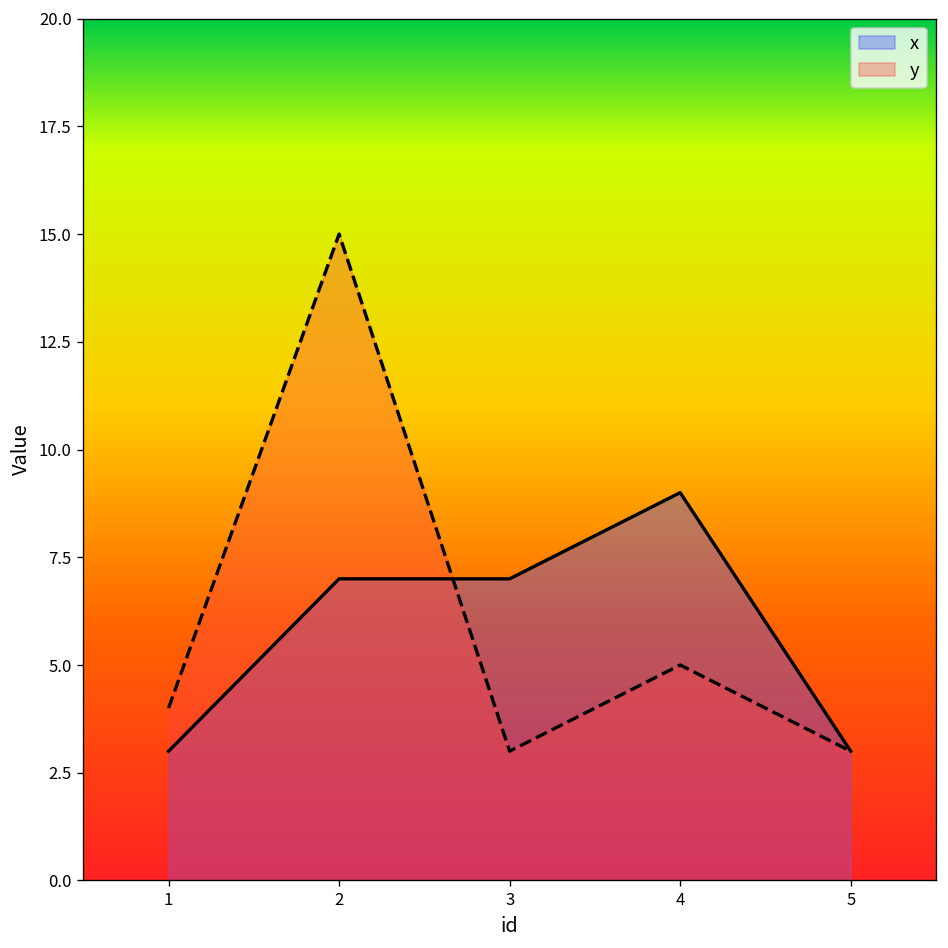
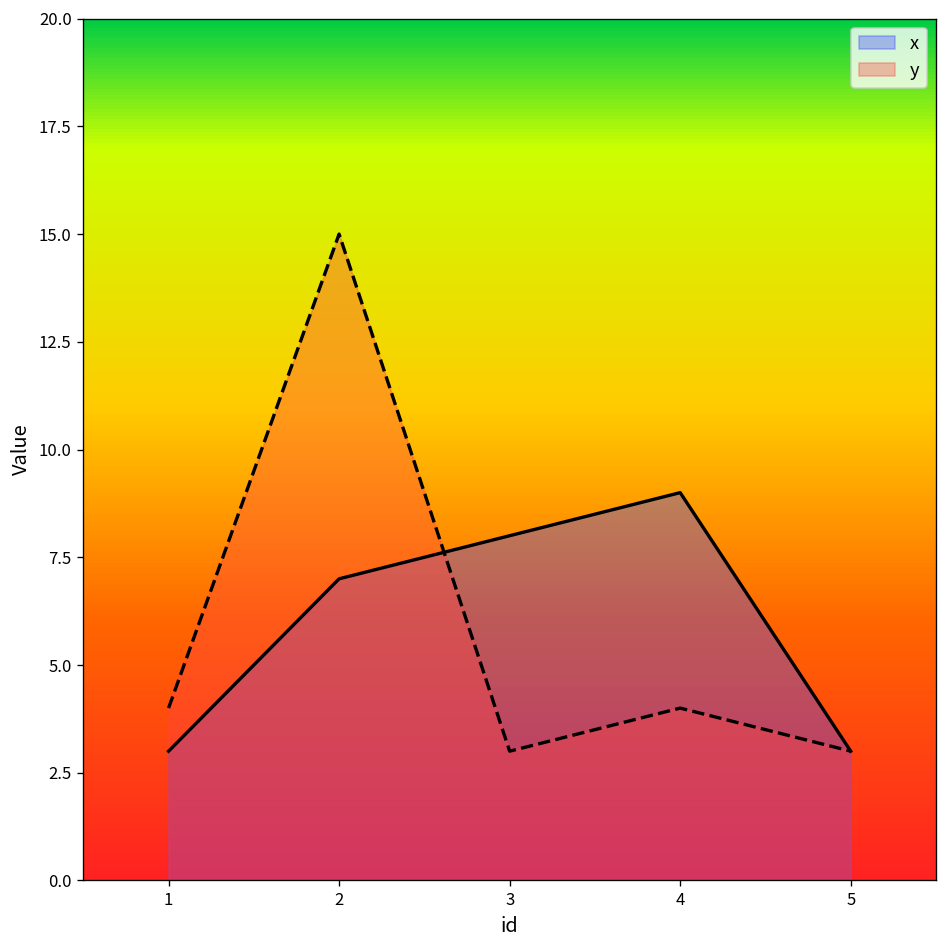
x, 3: 7 -> 8
y, 4: 5 -> 4
